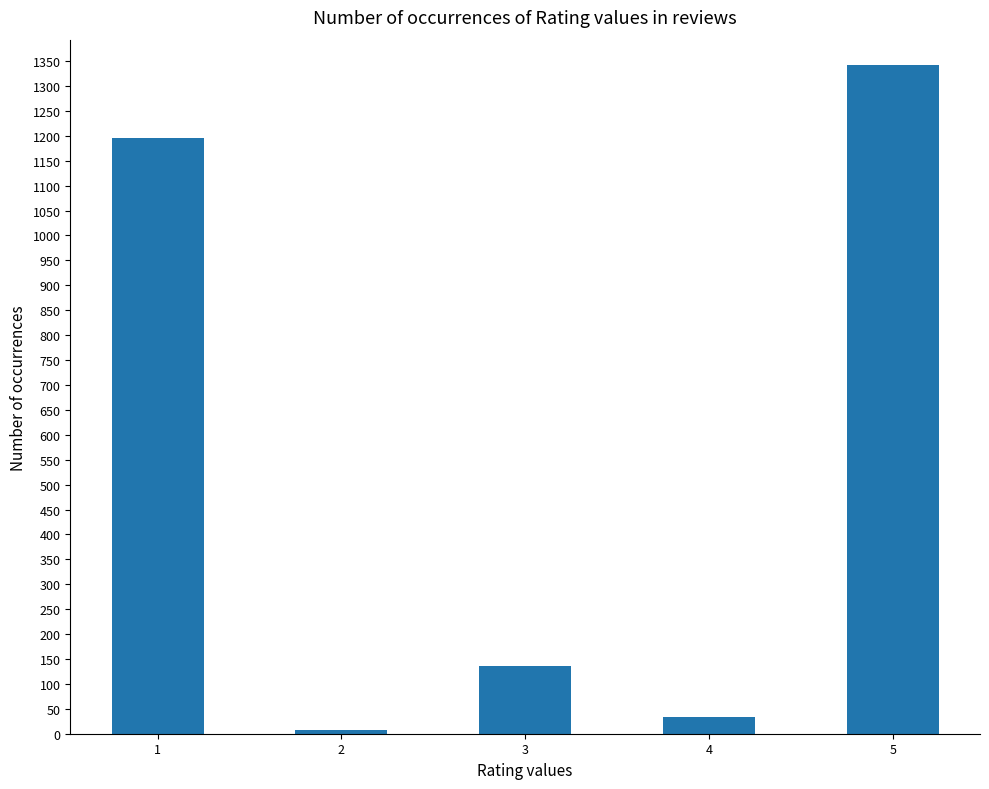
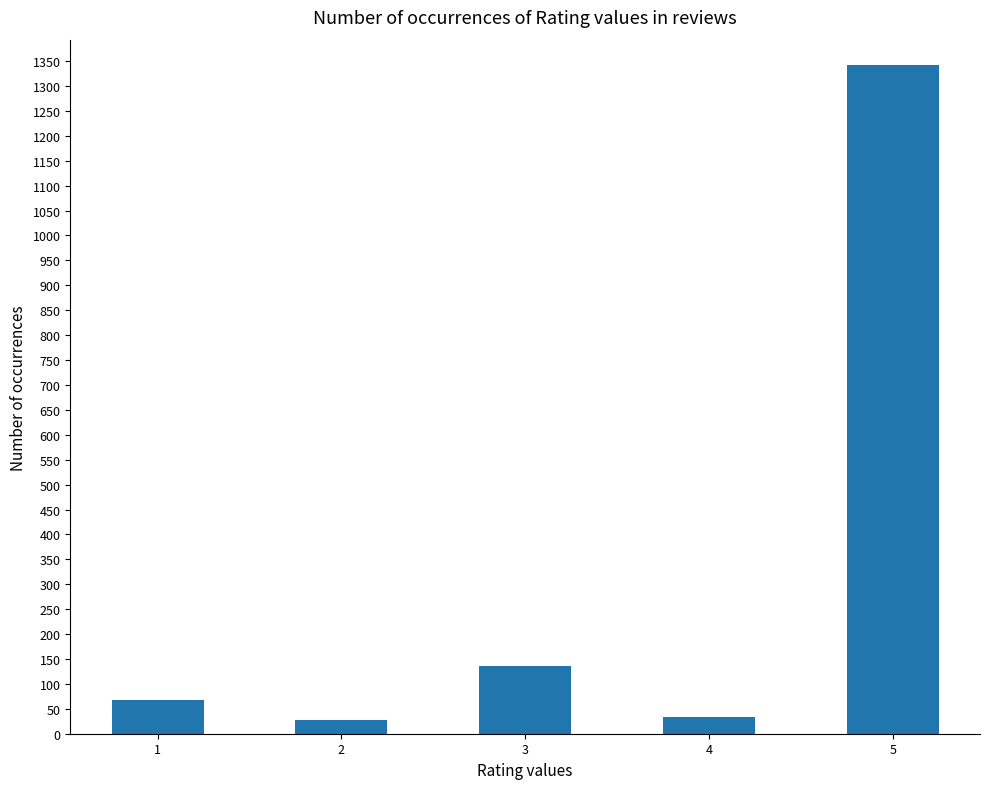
1: 1200 -> 70
2: 10 -> 30
